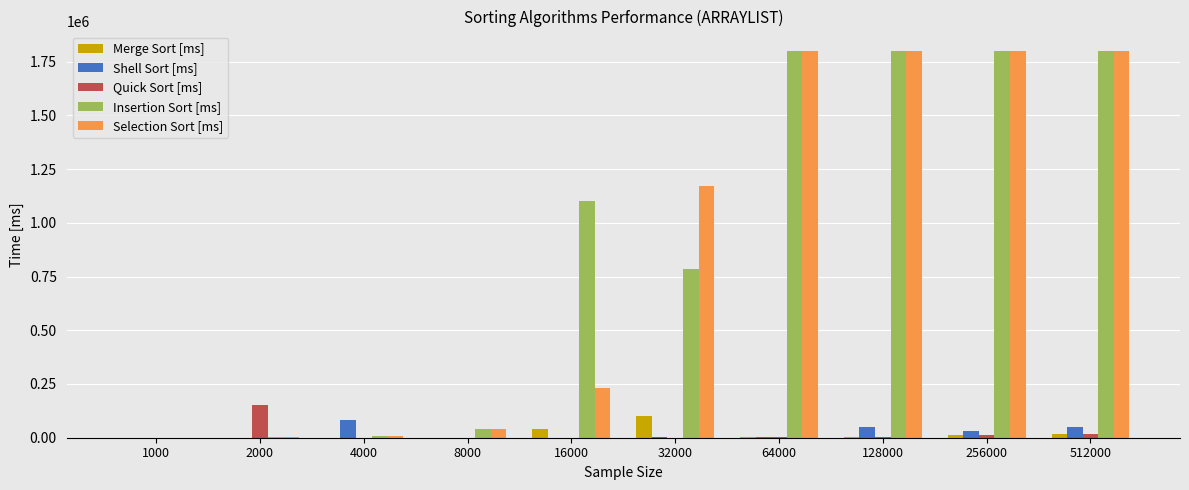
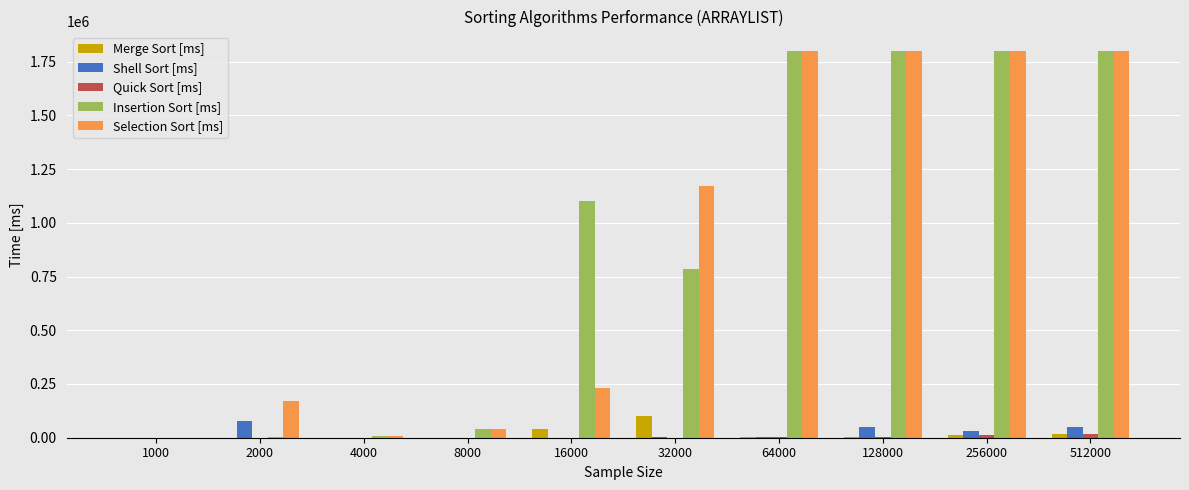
Shell Sort [ms], 2000: 0 -> 80000
Quick Sort [ms], 2000: 150000 -> 0
Selection Sort [ms], 2000: 0 -> 170000
Shell Sort [ms], 4000: 80000 -> 0
